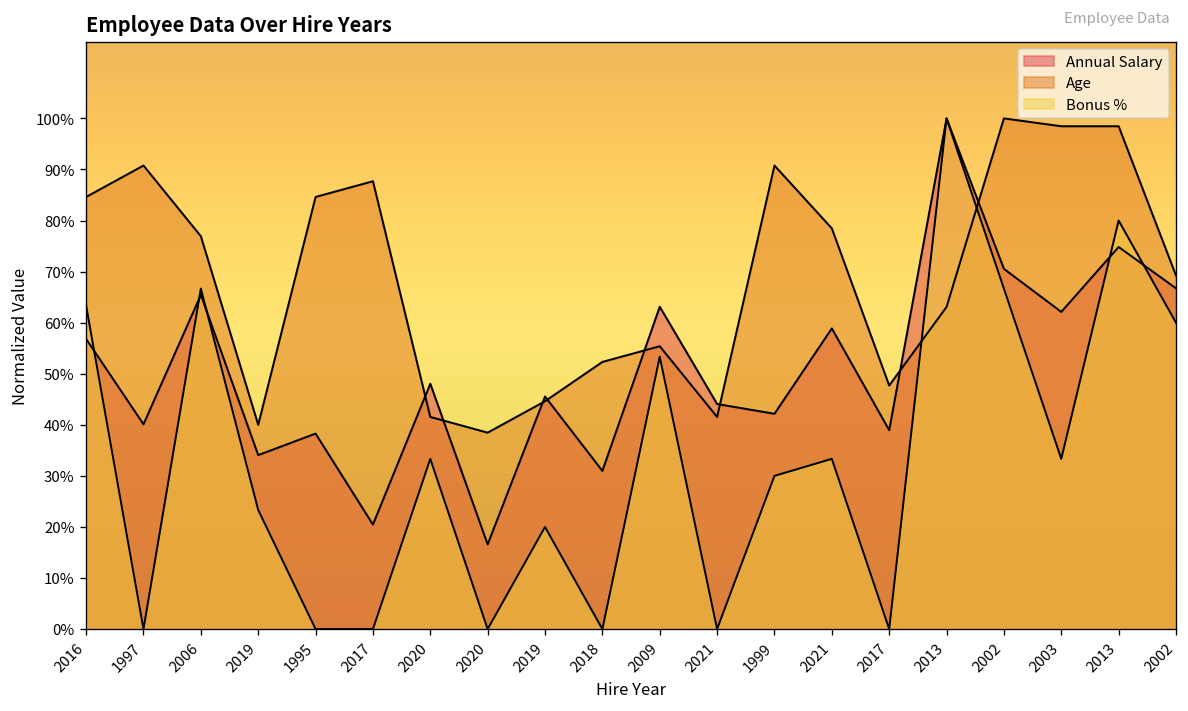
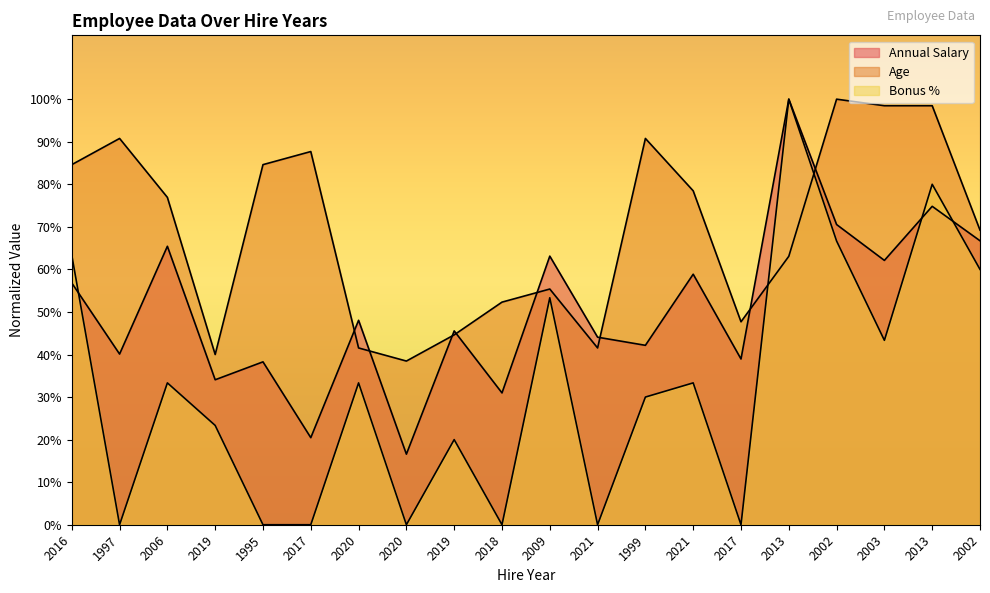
Bonus %, 2006: 67% -> 33%
Bonus %, 2003: 33% -> 43%
